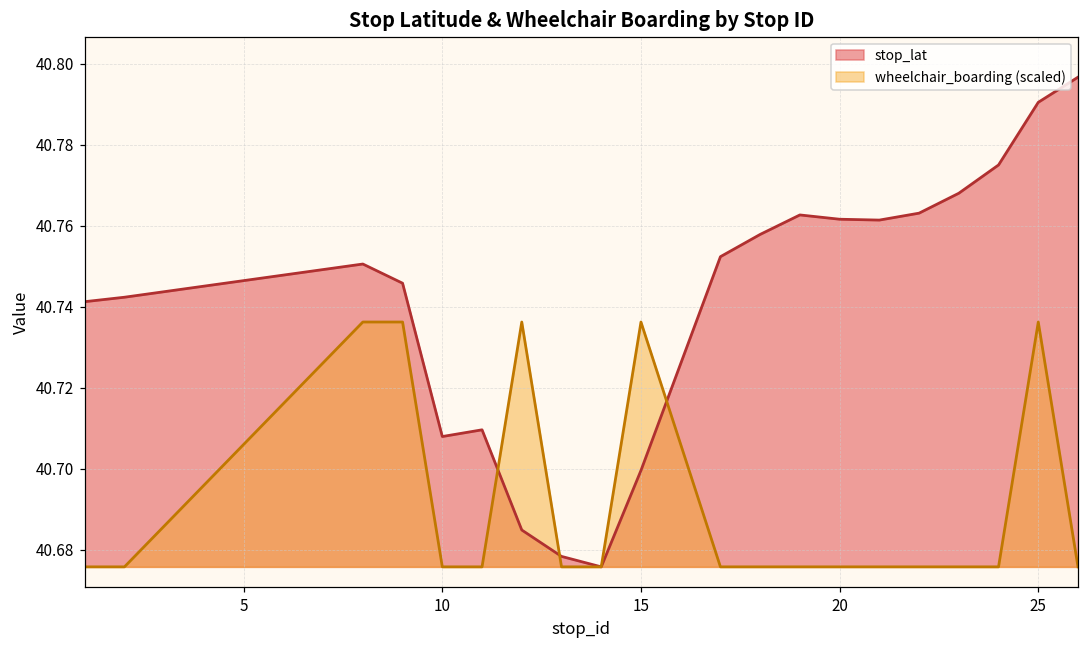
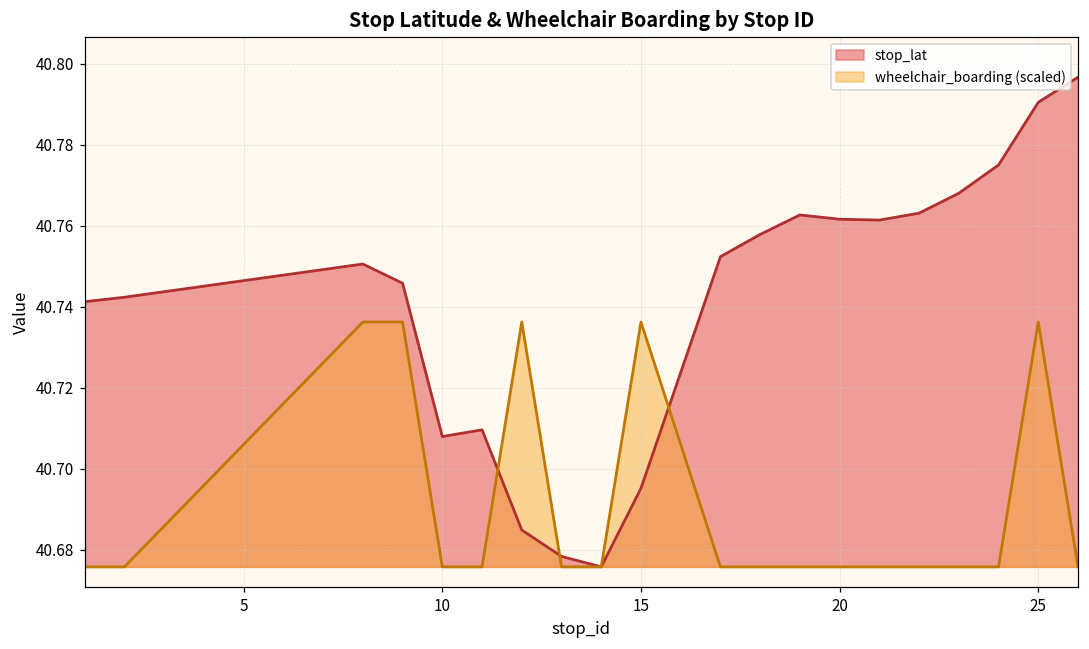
stop_lat, 15: 40.700 -> 40.695
